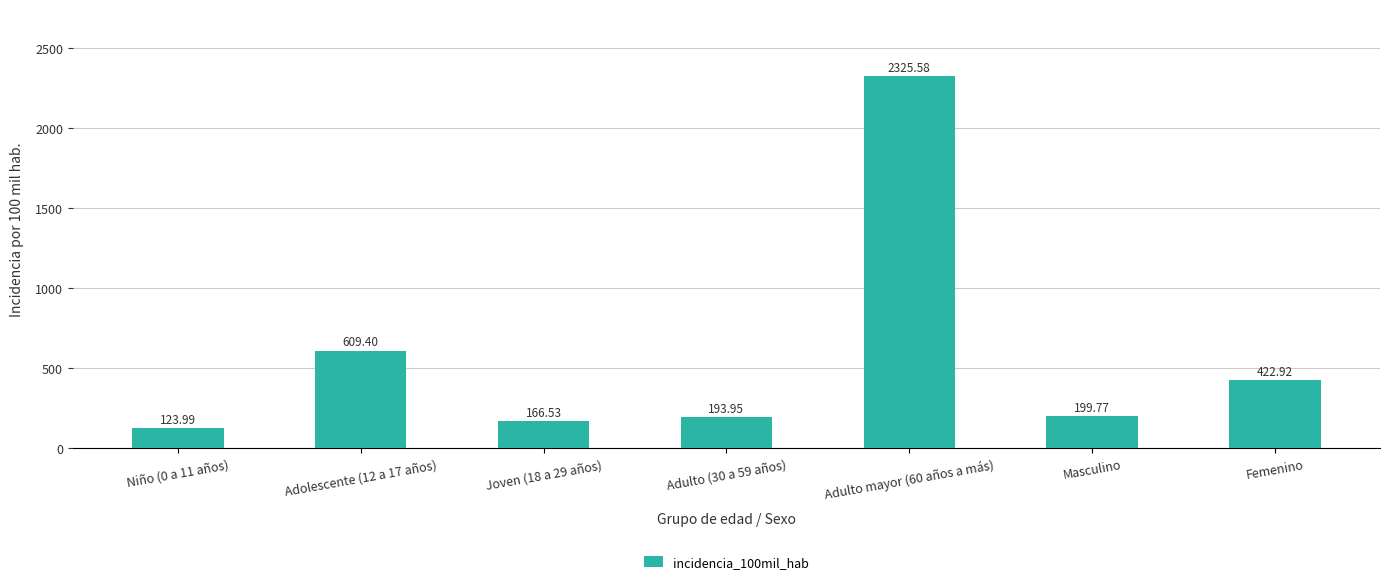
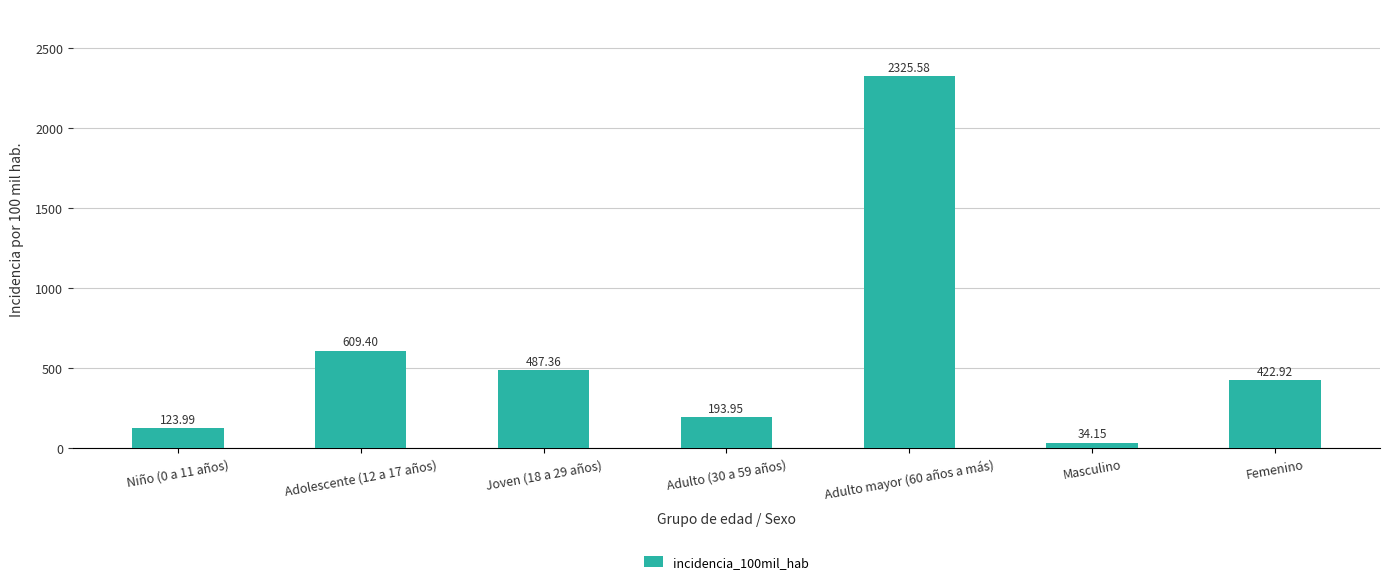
Joven (18 a 29 años): 166.53 -> 487.36
Masculino: 199.77 -> 34.15
